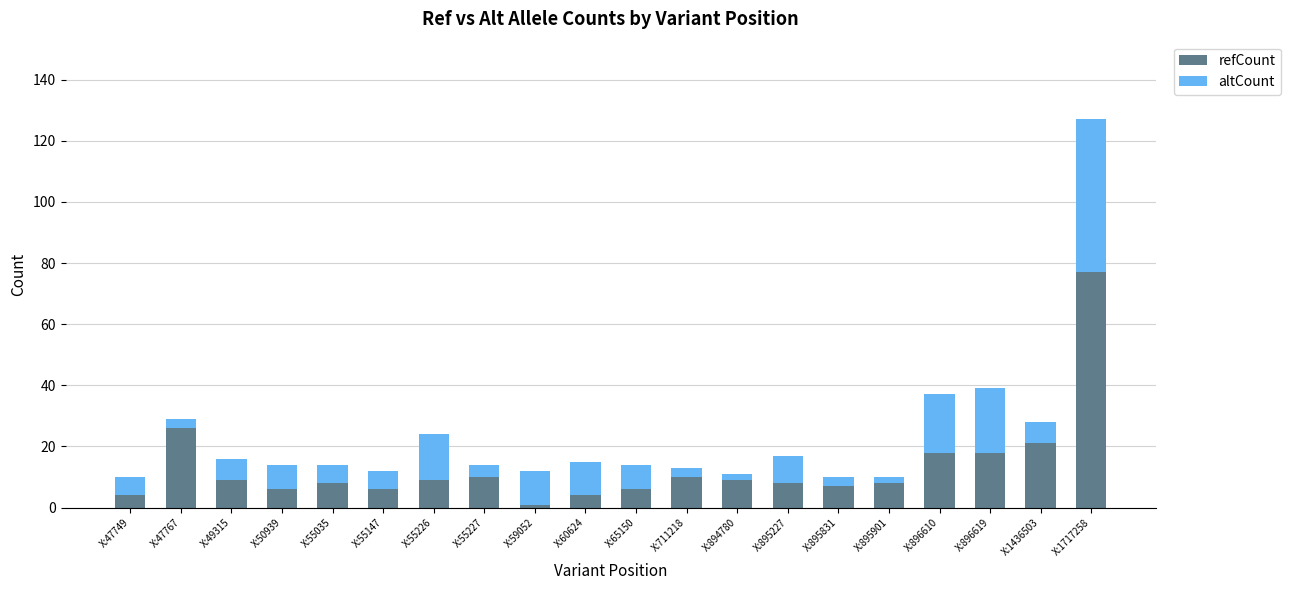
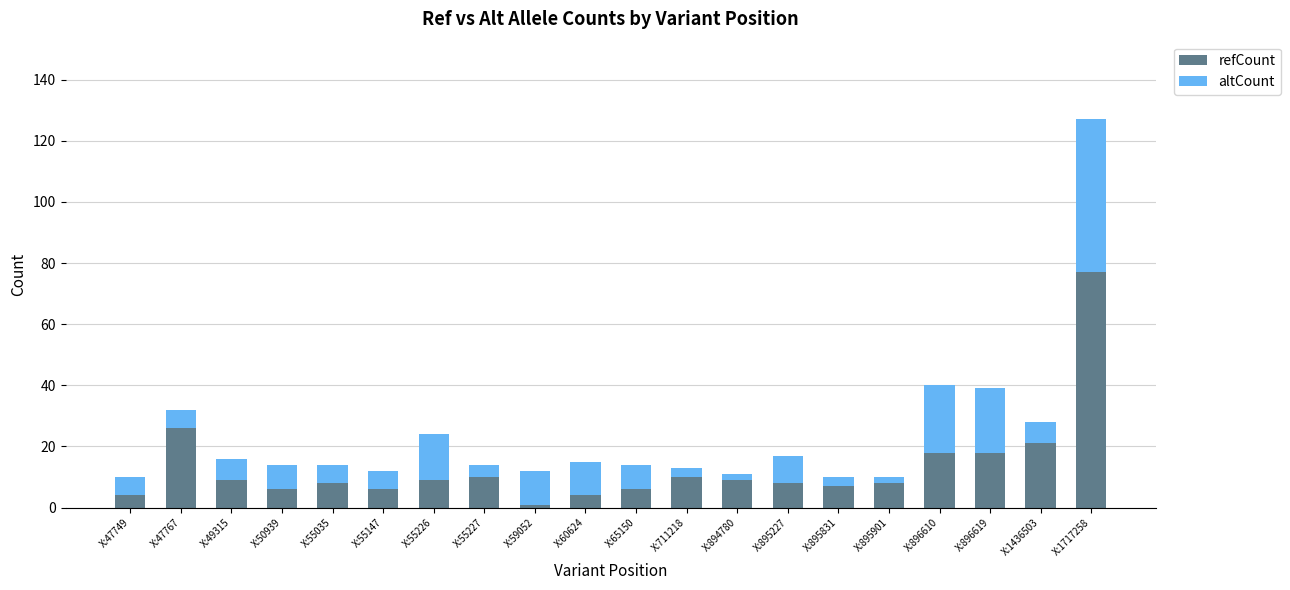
altCount, X:47767: 3 -> 6
altCount, X:896610: 19 -> 22
